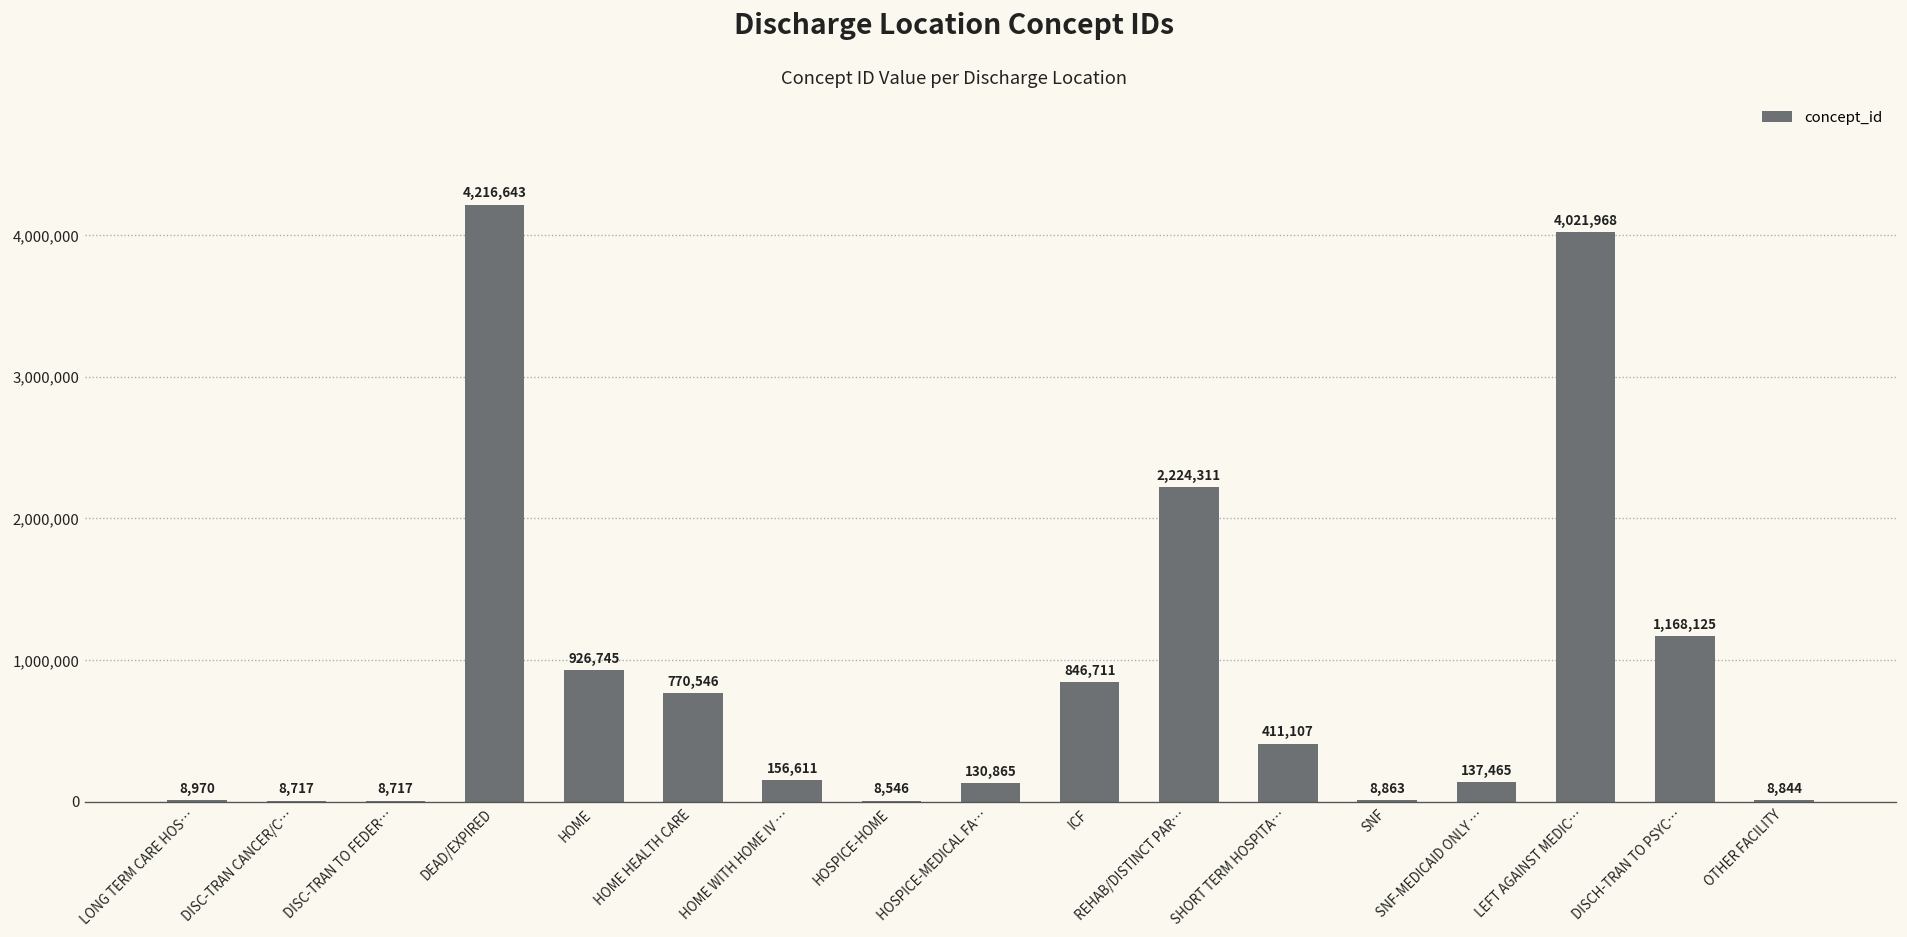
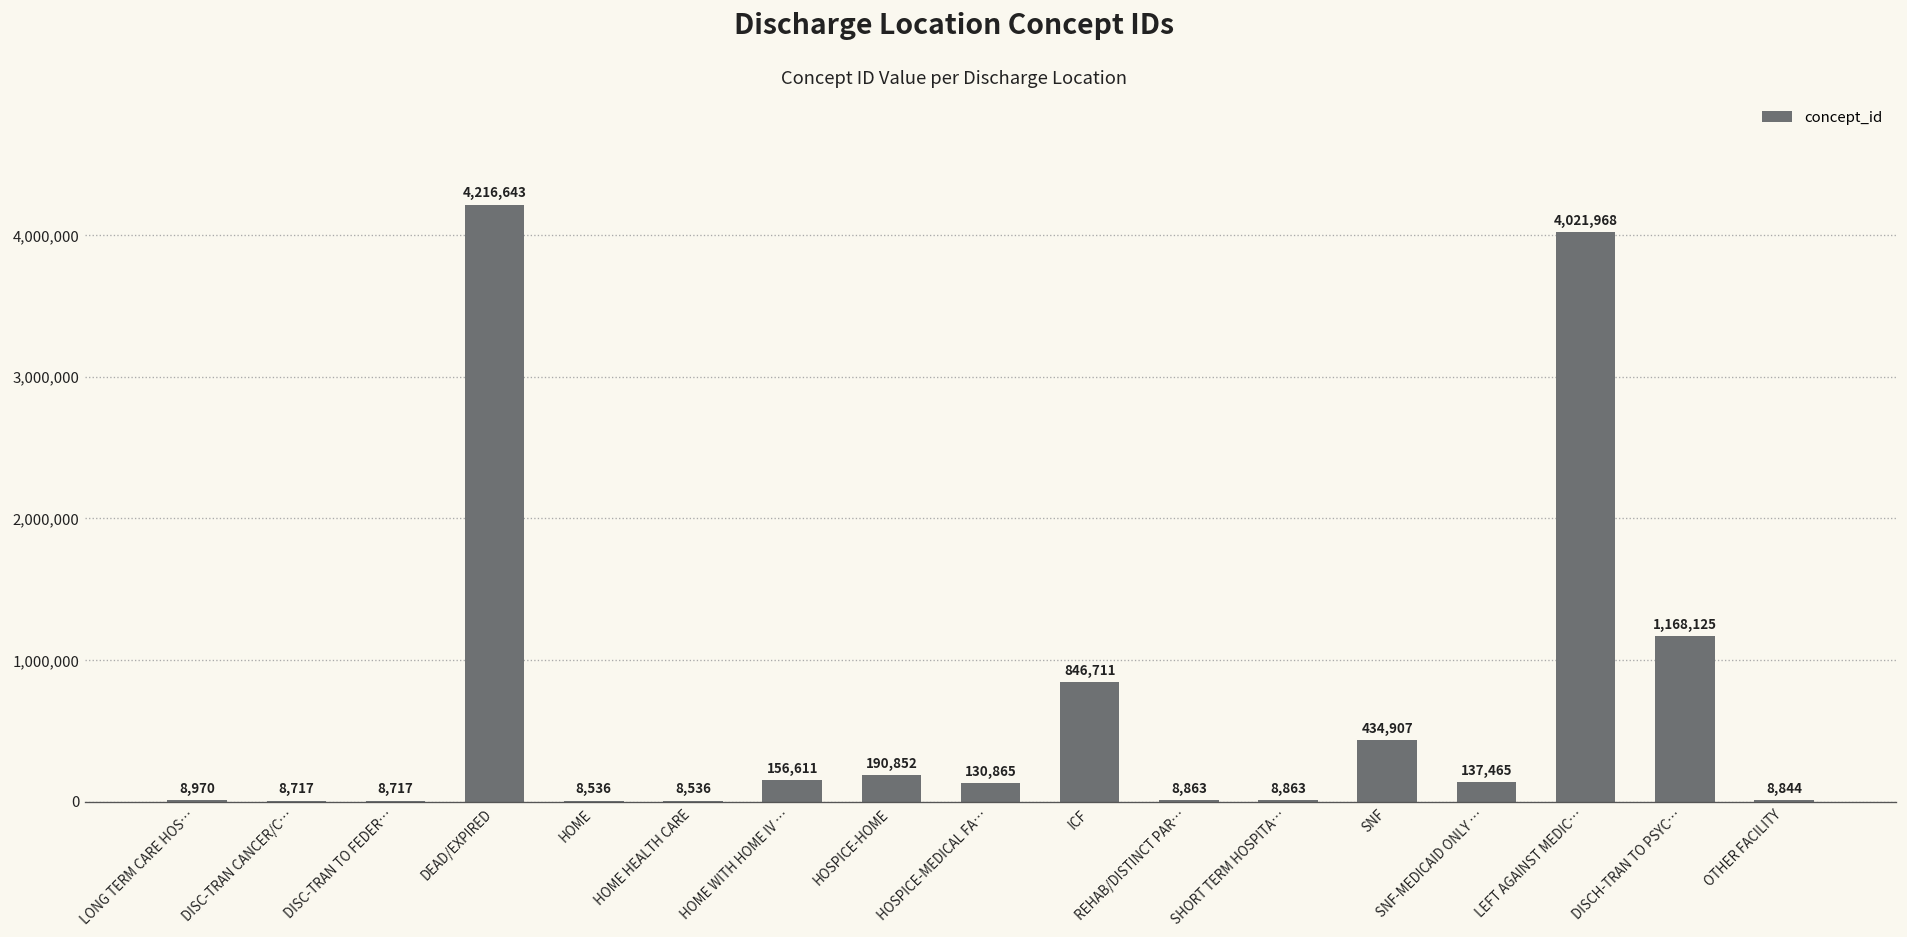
HOME: 926,745 -> 8,536
HOME HEALTH CARE: 770,546 -> 8,536
HOSPICE-HOME: 8,546 -> 190,852
REHAB/DISTINCT PAR…: 2,224,311 -> 8,863
SHORT TERM HOSPITA…: 411,107 -> 8,863
SNF: 8,863 -> 434,907
